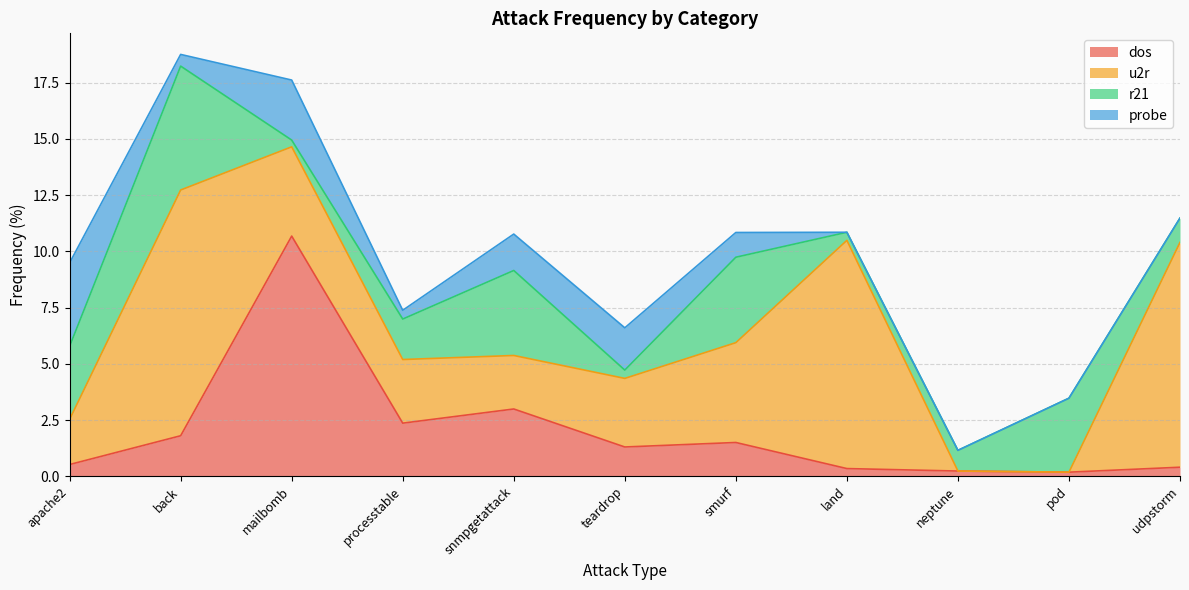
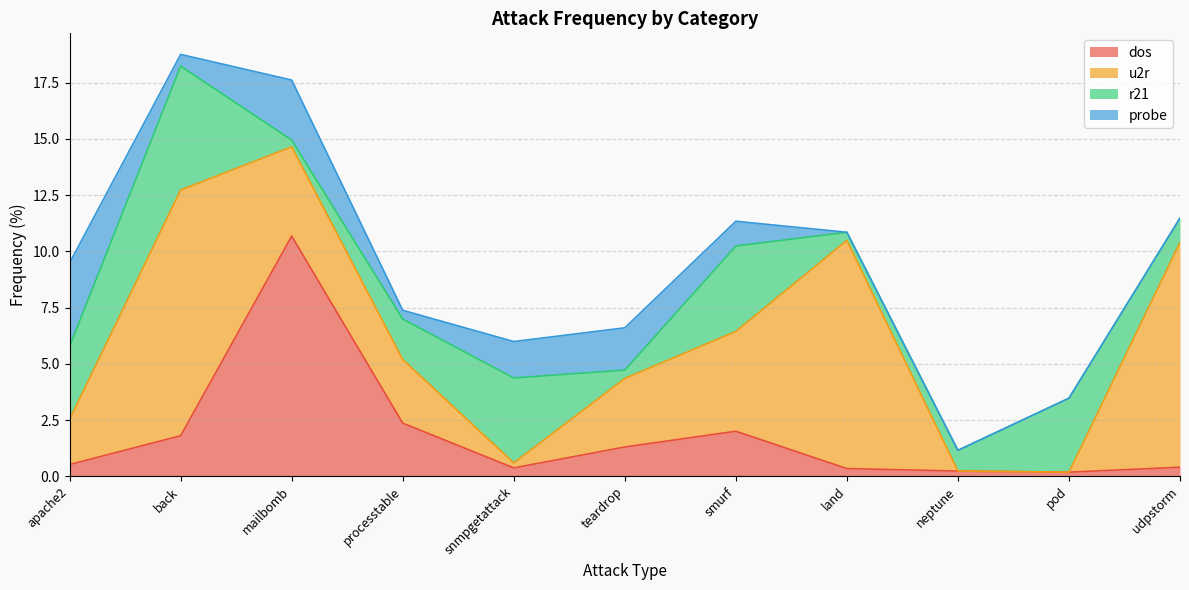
dos, snmpgetattack: 3.0 -> 0.4
u2r, snmpgetattack: 2.4 -> 0.2
dos, smurf: 1.5 -> 2.0
